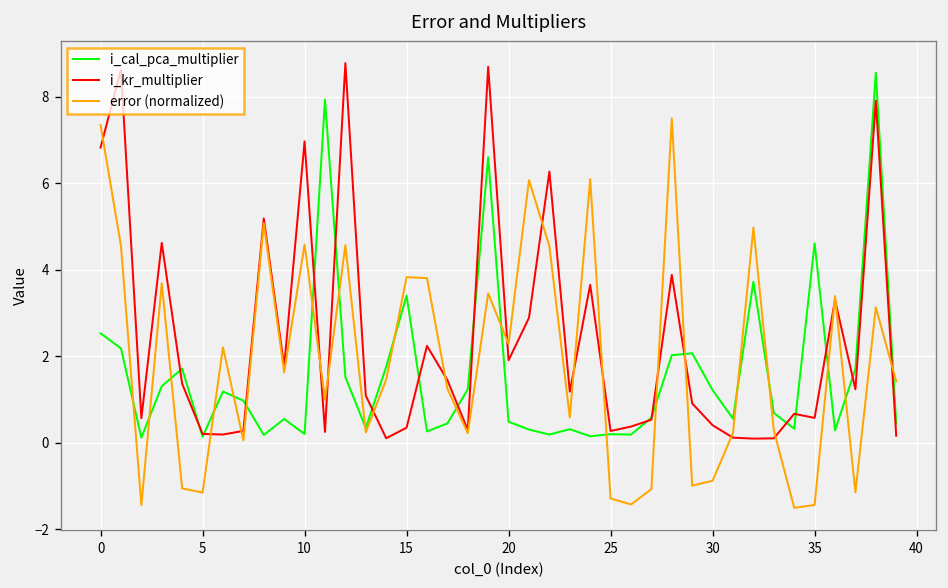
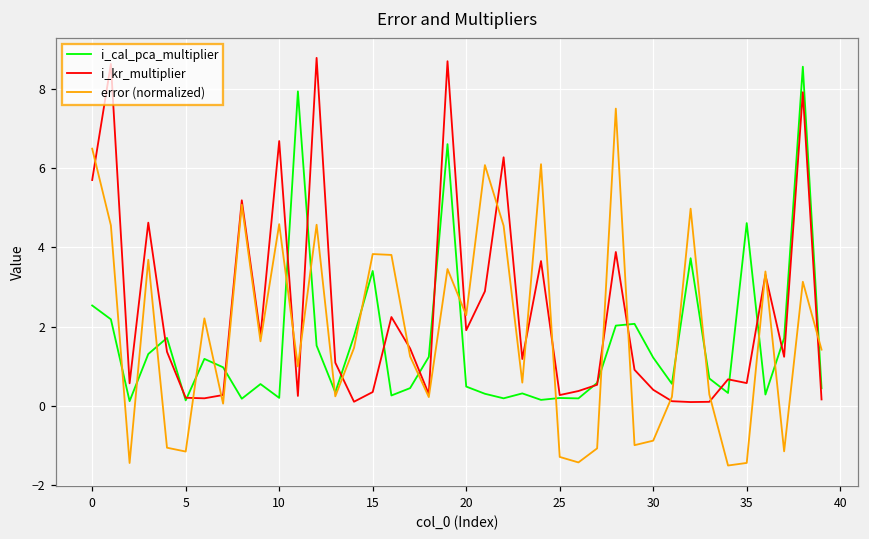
i_kr_multiplier, 0: 6.8 -> 5.7
error (normalized), 0: 7.3 -> 6.5
i_kr_multiplier, 10: 7.0 -> 6.7
